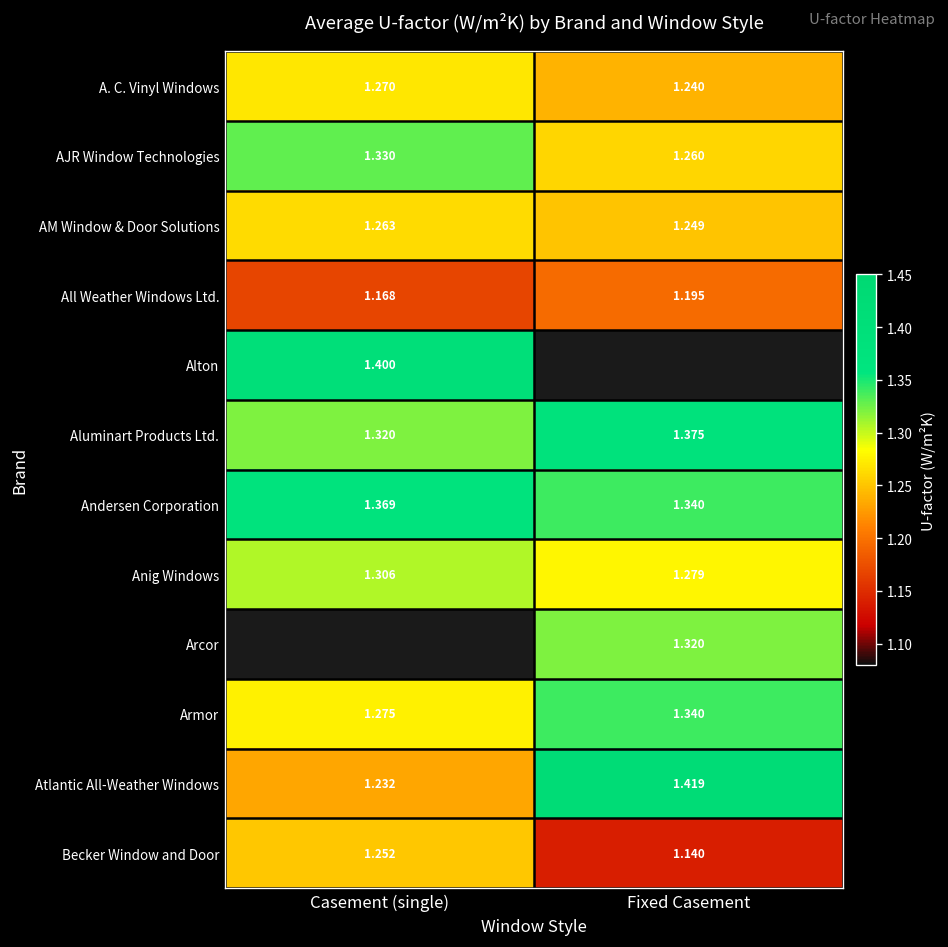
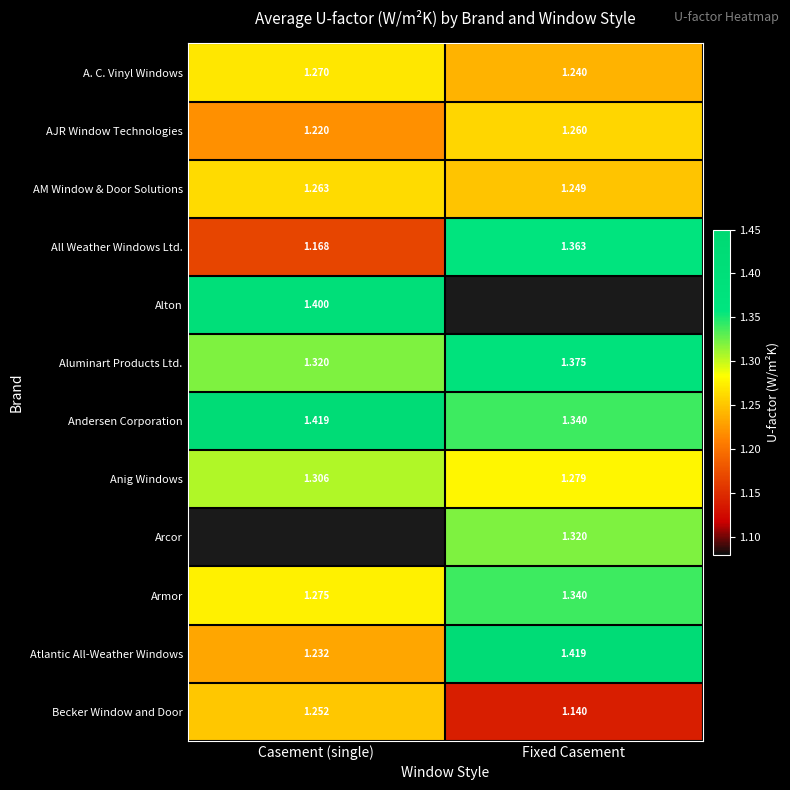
AJR Window Technologies, Casement (single): 1.330 -> 1.220
All Weather Windows Ltd., Fixed Casement: 1.195 -> 1.363
Andersen Corporation, Casement (single): 1.369 -> 1.419
